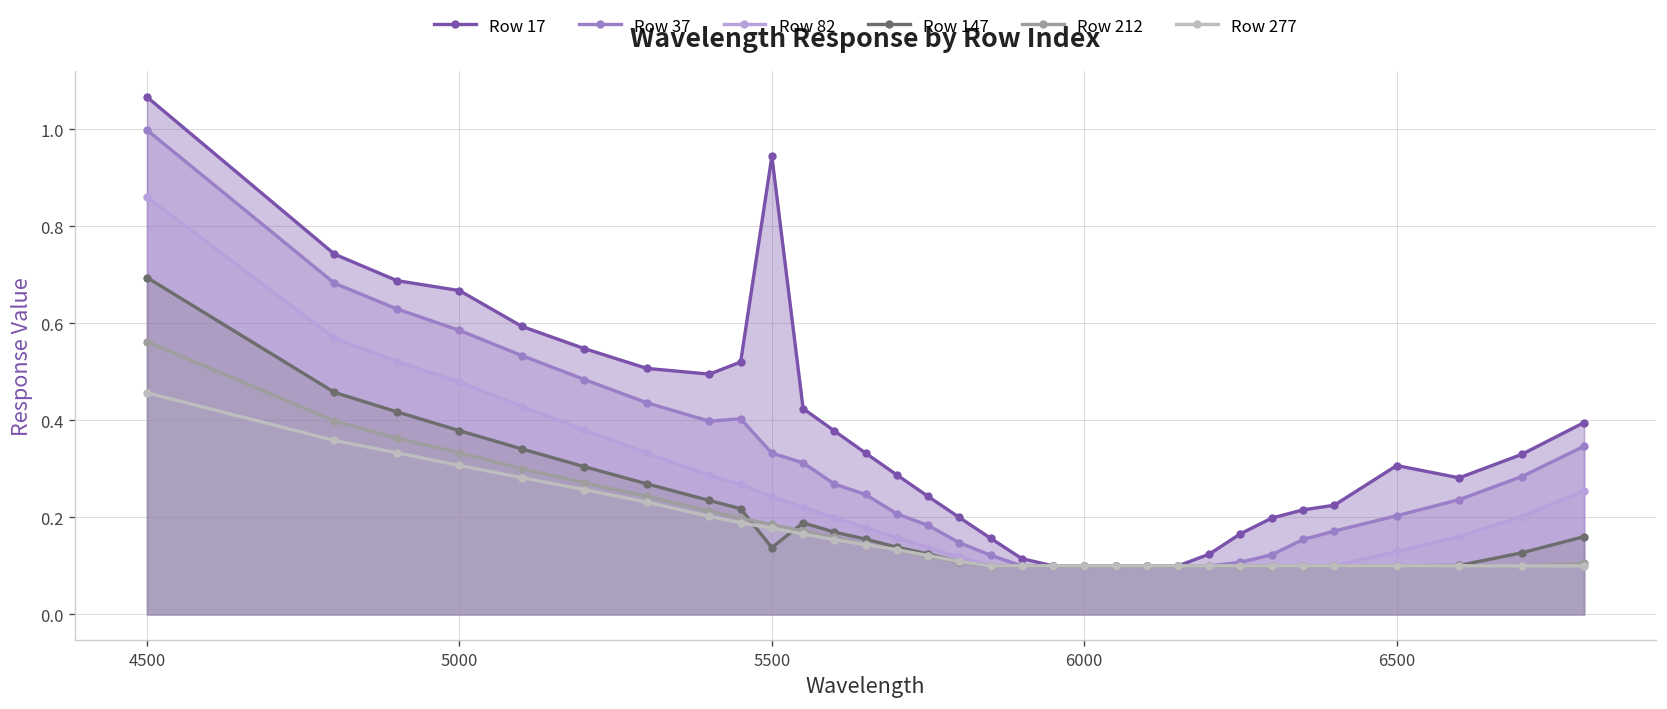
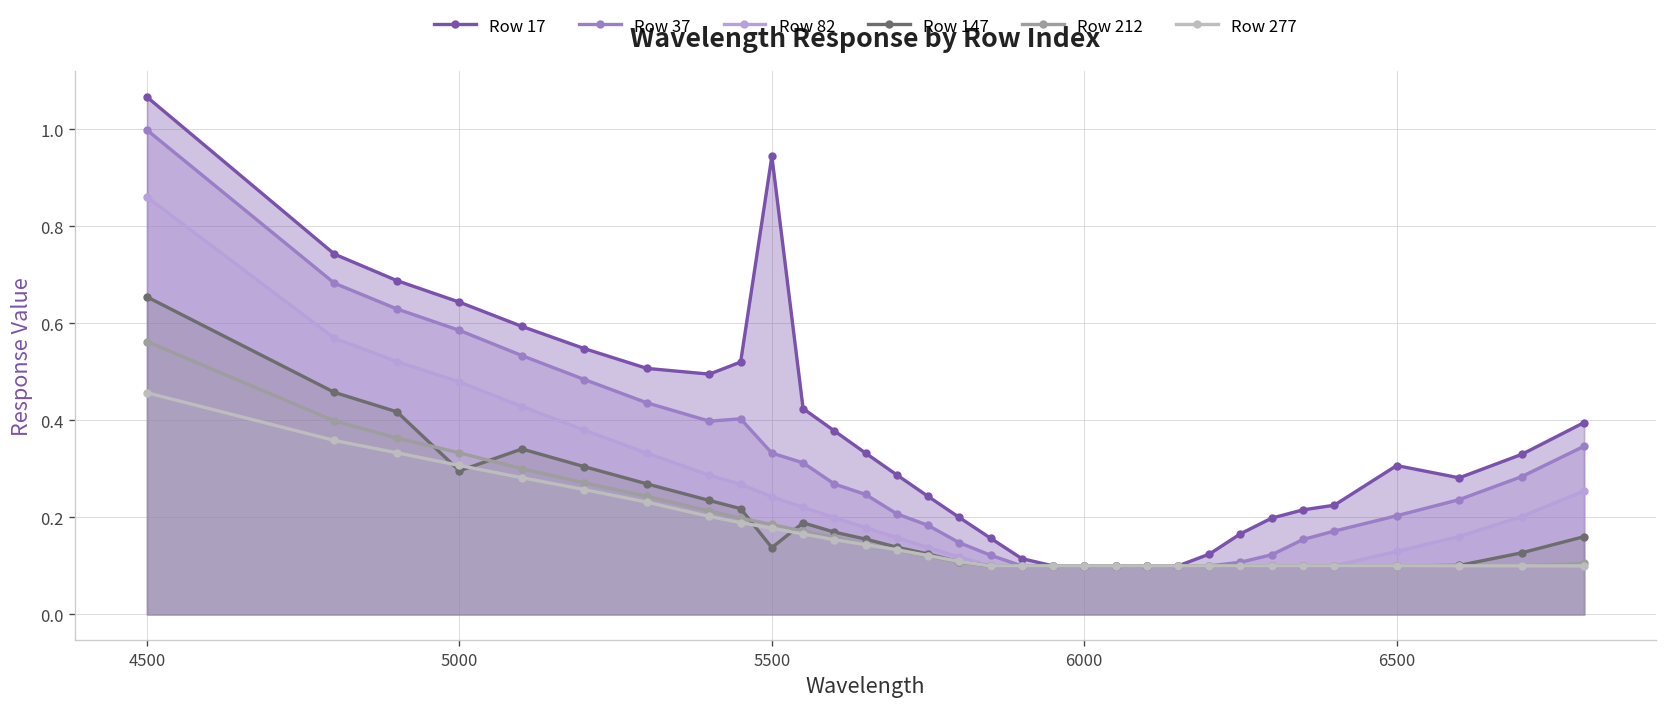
Row 147, 4500: 0.69 -> 0.65
Row 17, 5000: 0.67 -> 0.64
Row 147, 5000: 0.38 -> 0.30
